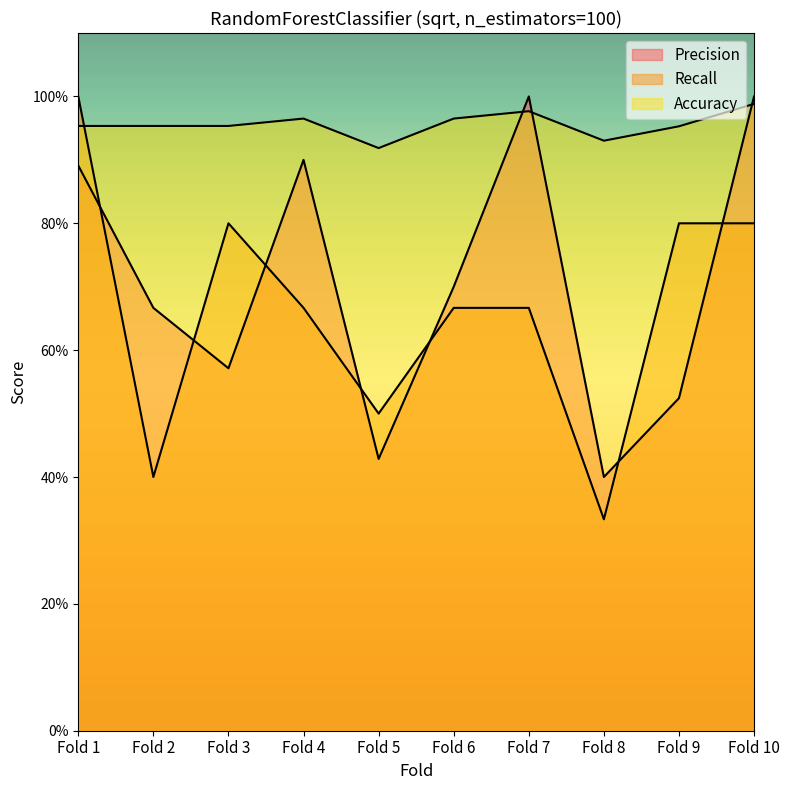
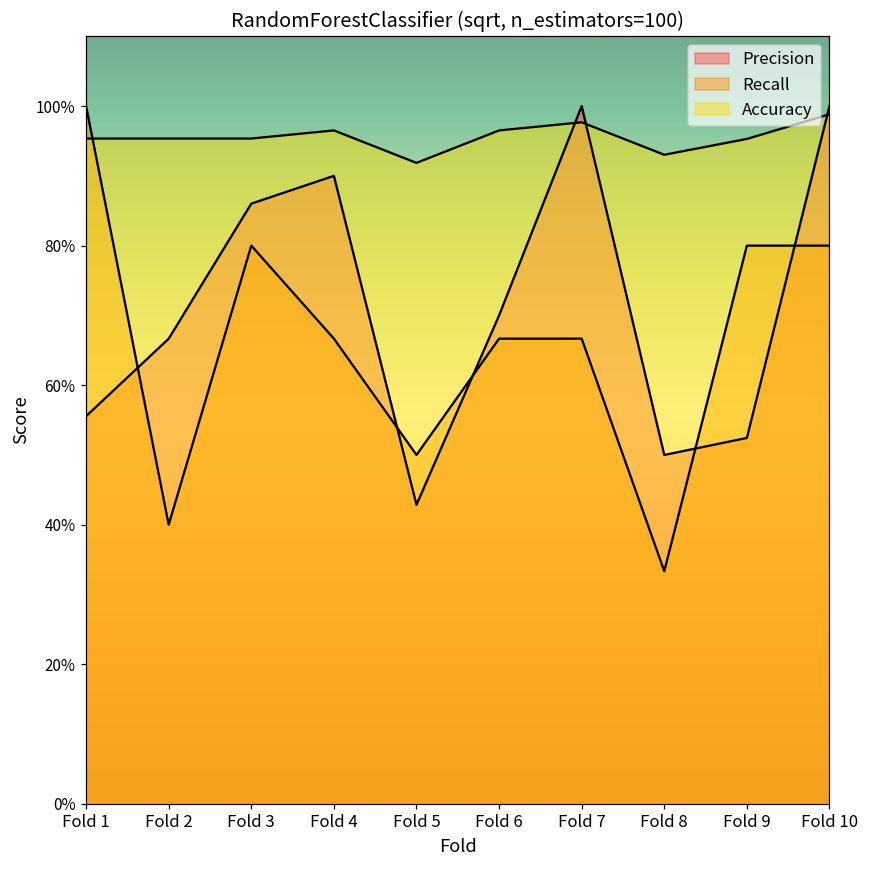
Precision, Fold 1: 89% -> 56%
Precision, Fold 3: 57% -> 86%
Precision, Fold 8: 40% -> 50%
